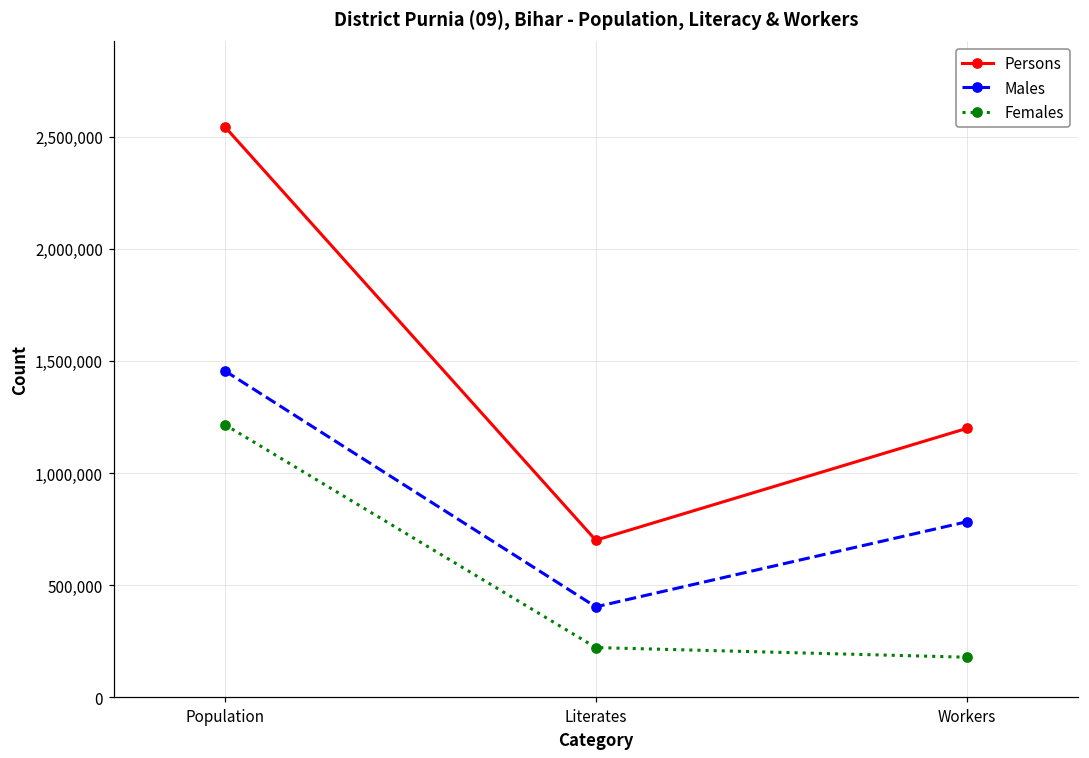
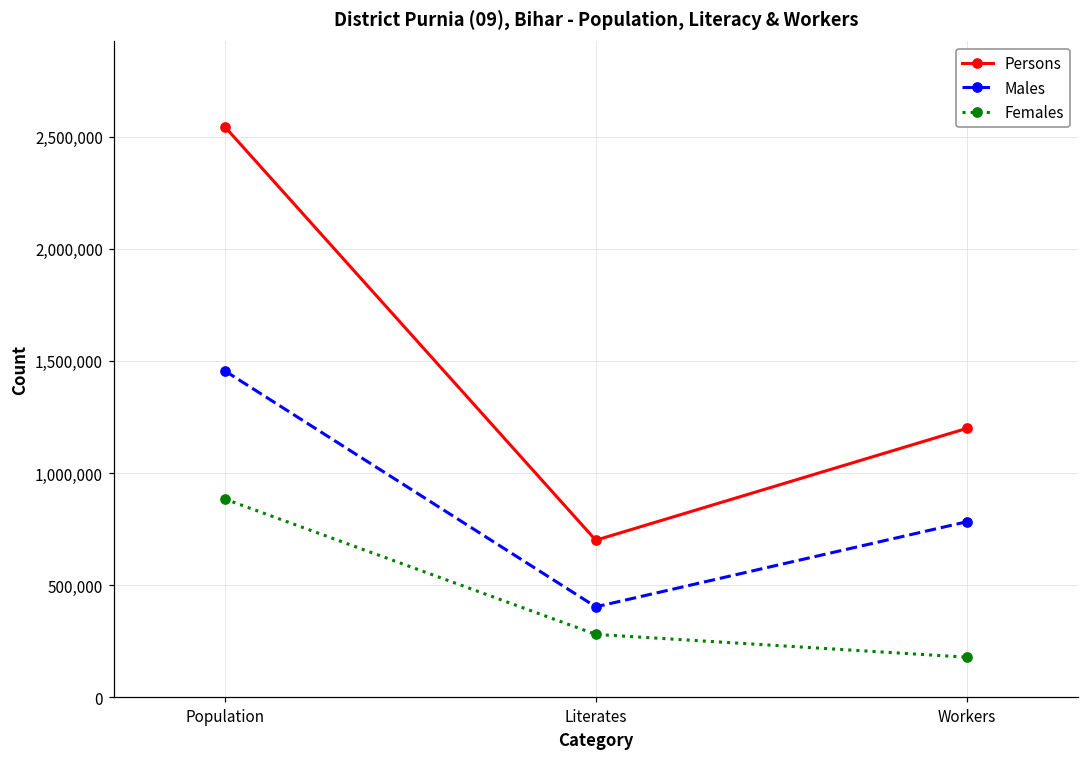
Females, Population: 1,220,000 -> 880,000
Females, Literates: 220,000 -> 280,000
